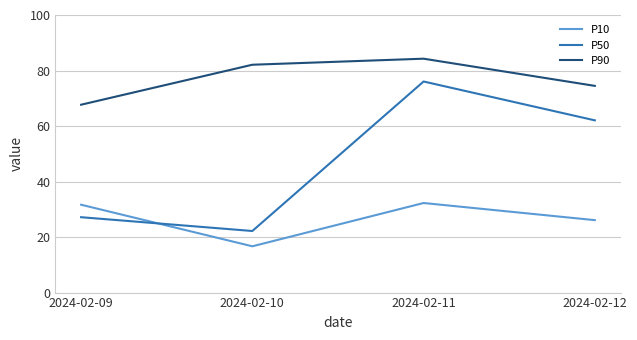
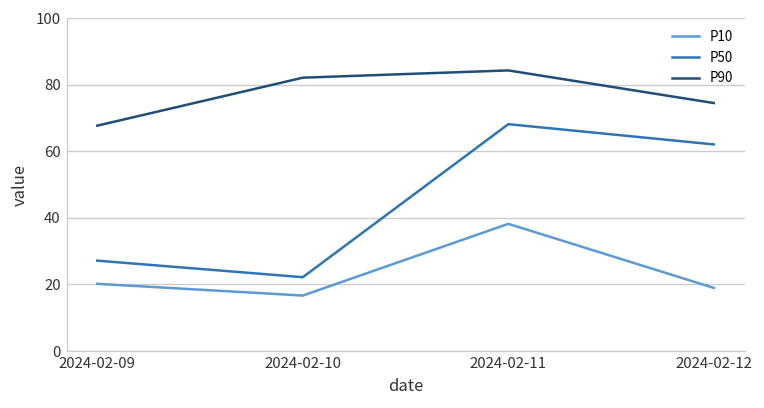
P10, 2024-02-09: 32 -> 20
P10, 2024-02-11: 32 -> 38
P50, 2024-02-11: 76 -> 68
P10, 2024-02-12: 26 -> 19
